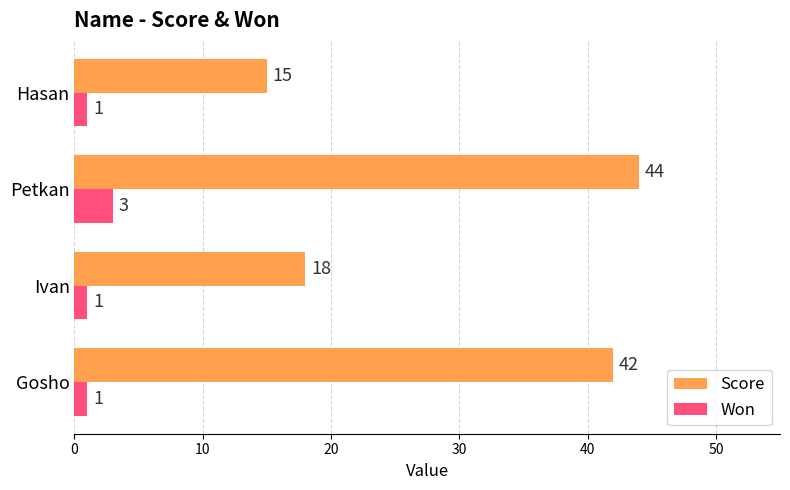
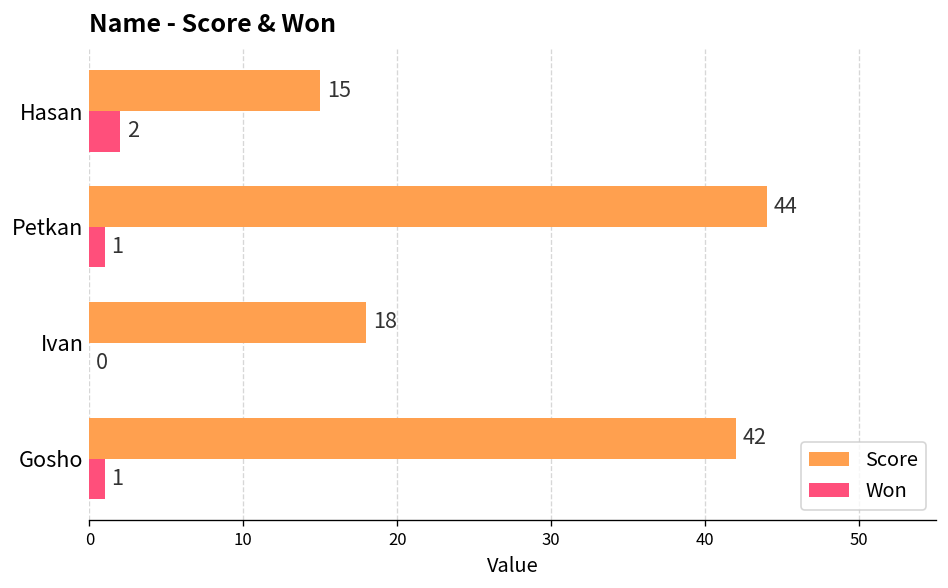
Won, Hasan: 1 -> 2
Won, Petkan: 3 -> 1
Won, Ivan: 1 -> 0
